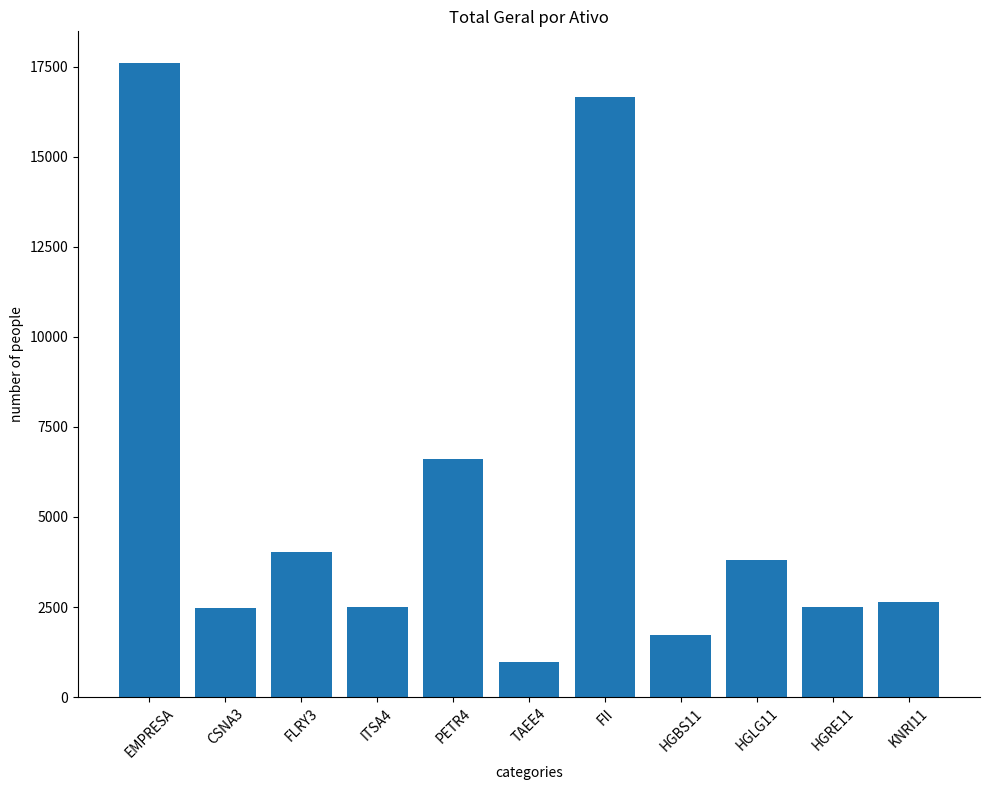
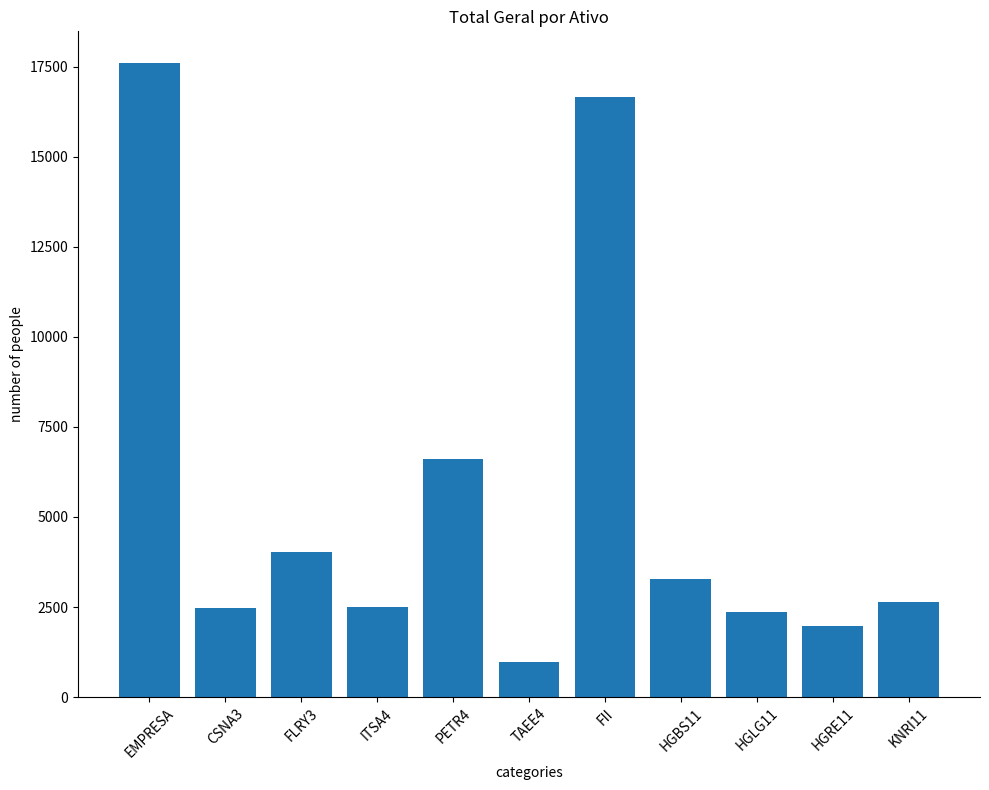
HGBS11: 1700 -> 3300
HGLG11: 3800 -> 2400
HGRE11: 2500 -> 2000
